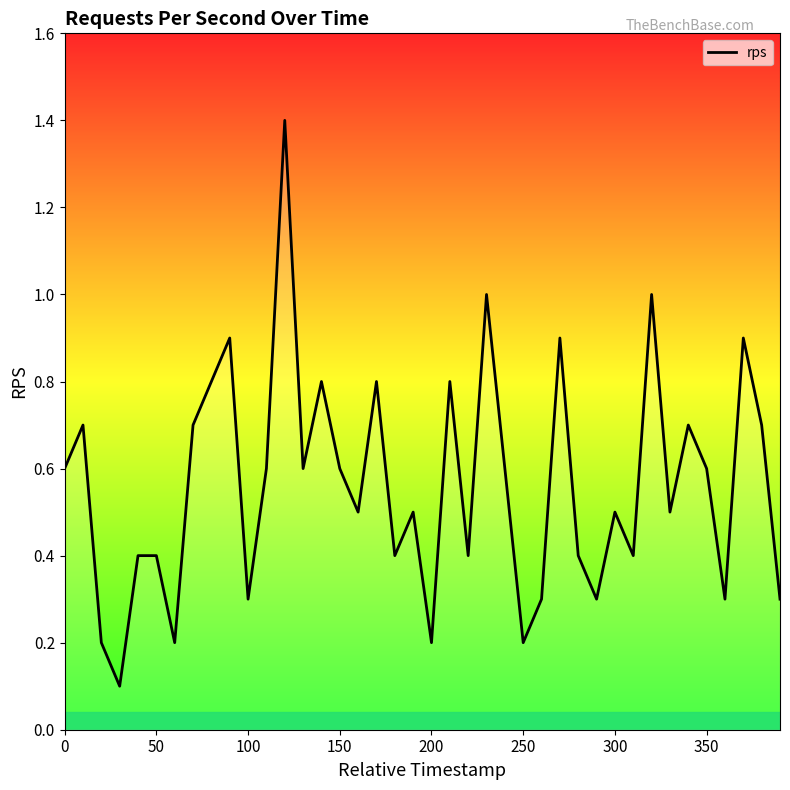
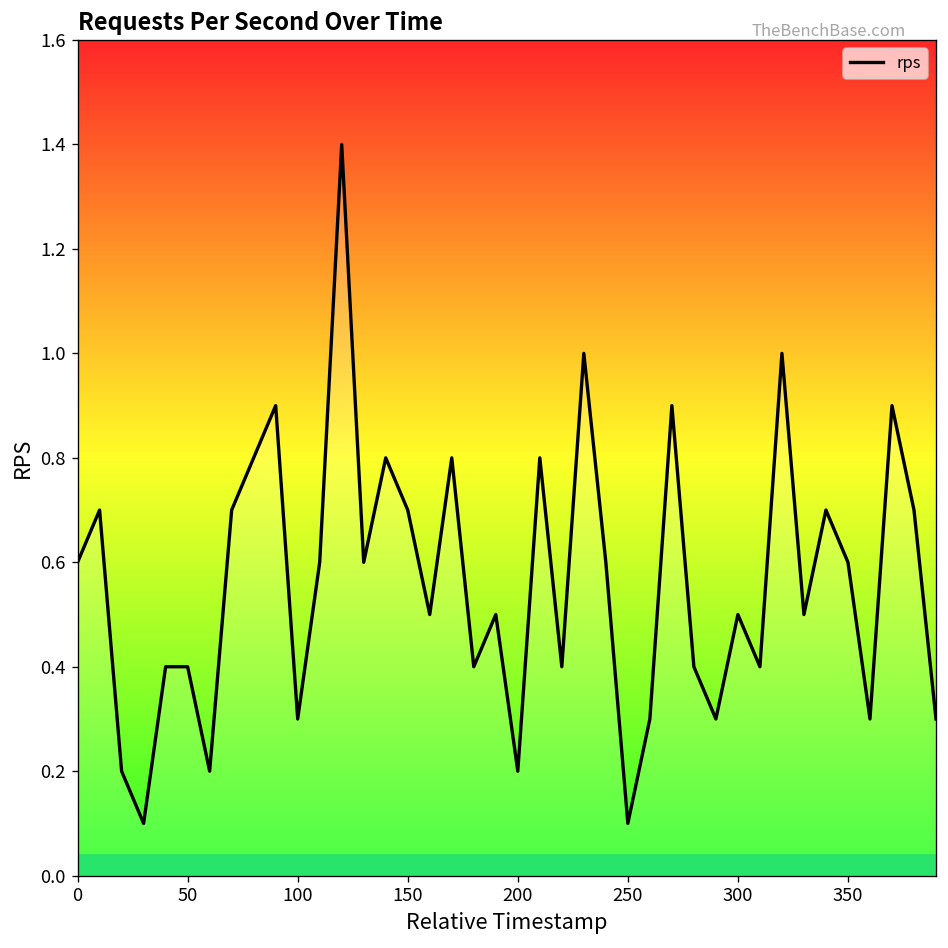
150: 0.6 -> 0.7
250: 0.2 -> 0.1
